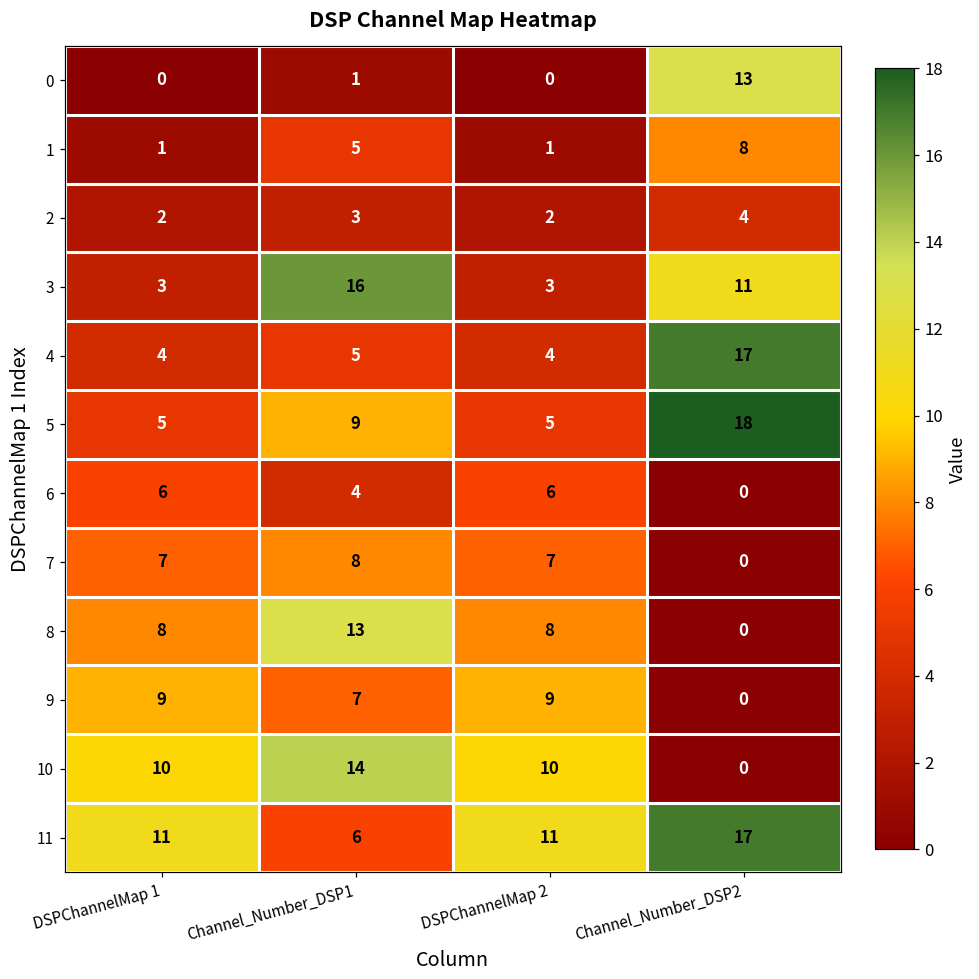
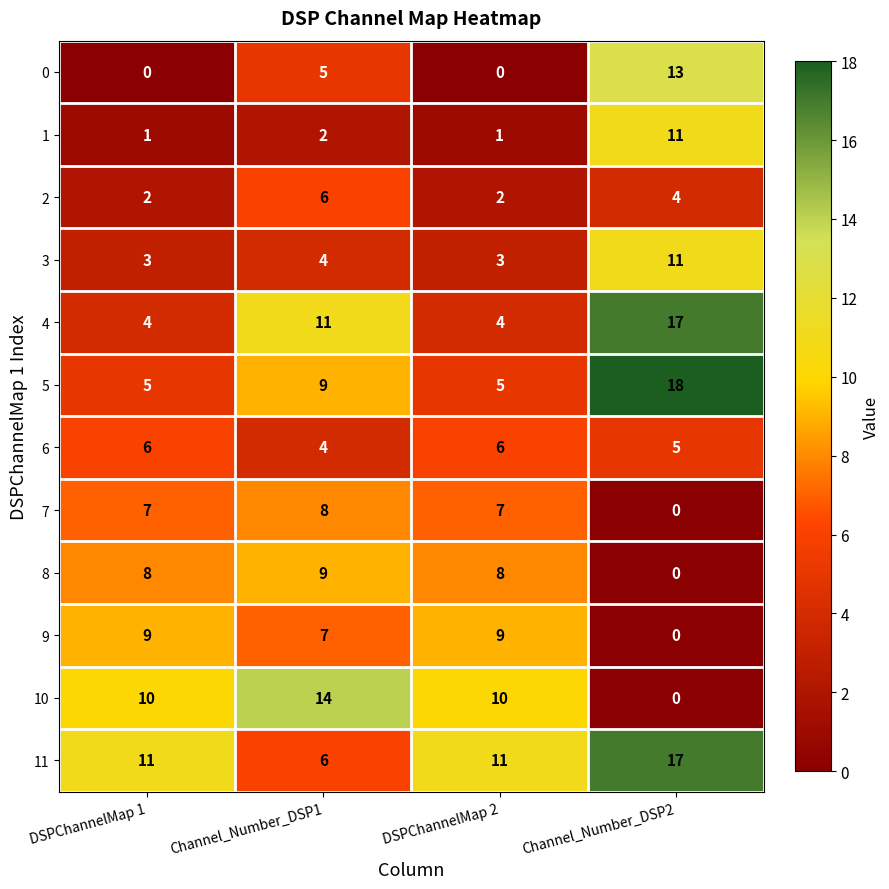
0, Channel_Number_DSP1: 1 -> 5
1, Channel_Number_DSP1: 5 -> 2
1, Channel_Number_DSP2: 8 -> 11
2, Channel_Number_DSP1: 3 -> 6
3, Channel_Number_DSP1: 16 -> 4
4, Channel_Number_DSP1: 5 -> 11
6, Channel_Number_DSP2: 0 -> 5
8, Channel_Number_DSP1: 13 -> 9
